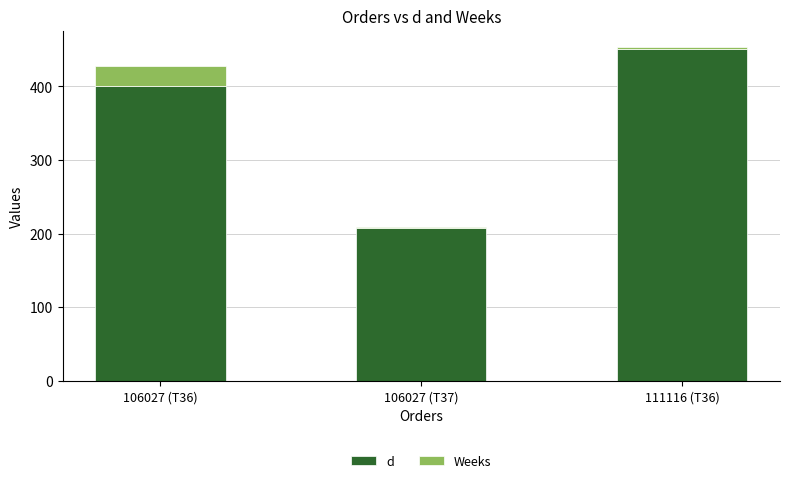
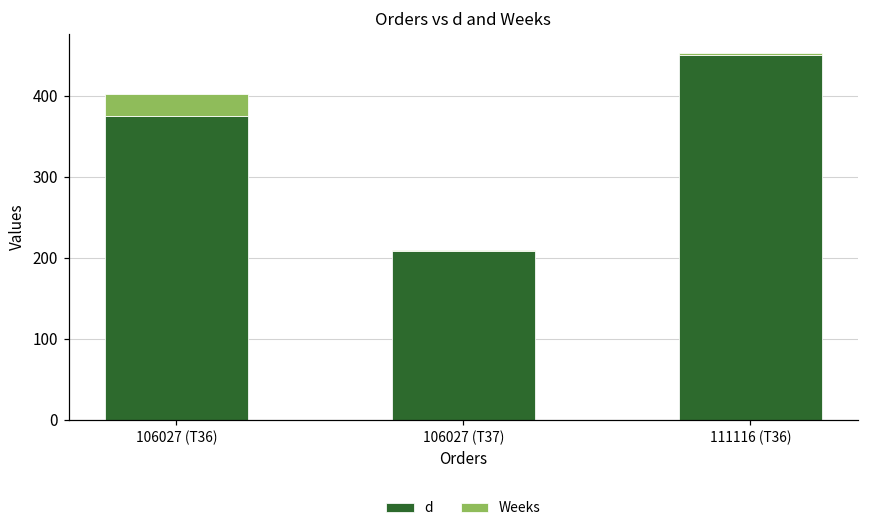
d, 106027 (T36): 400 -> 380
